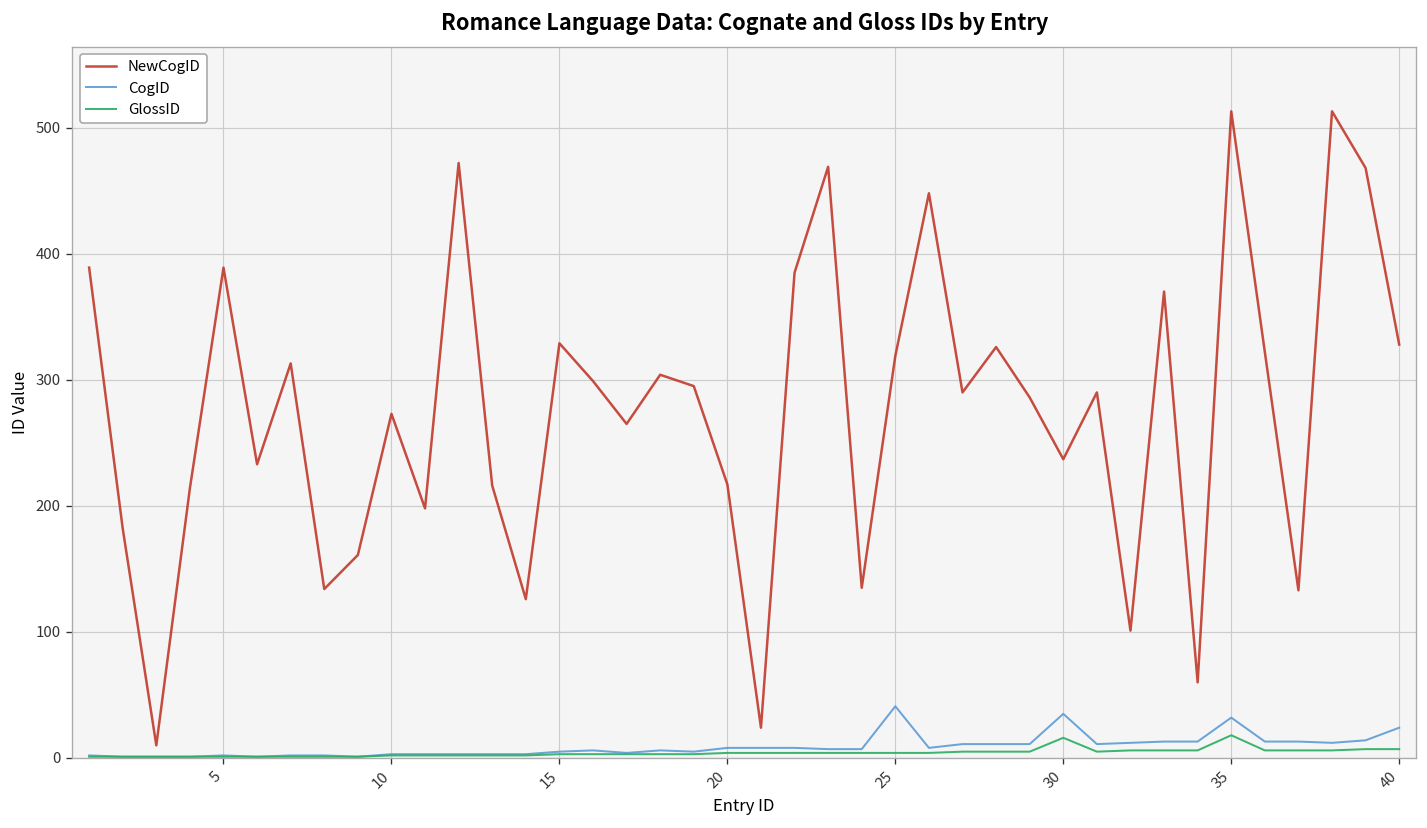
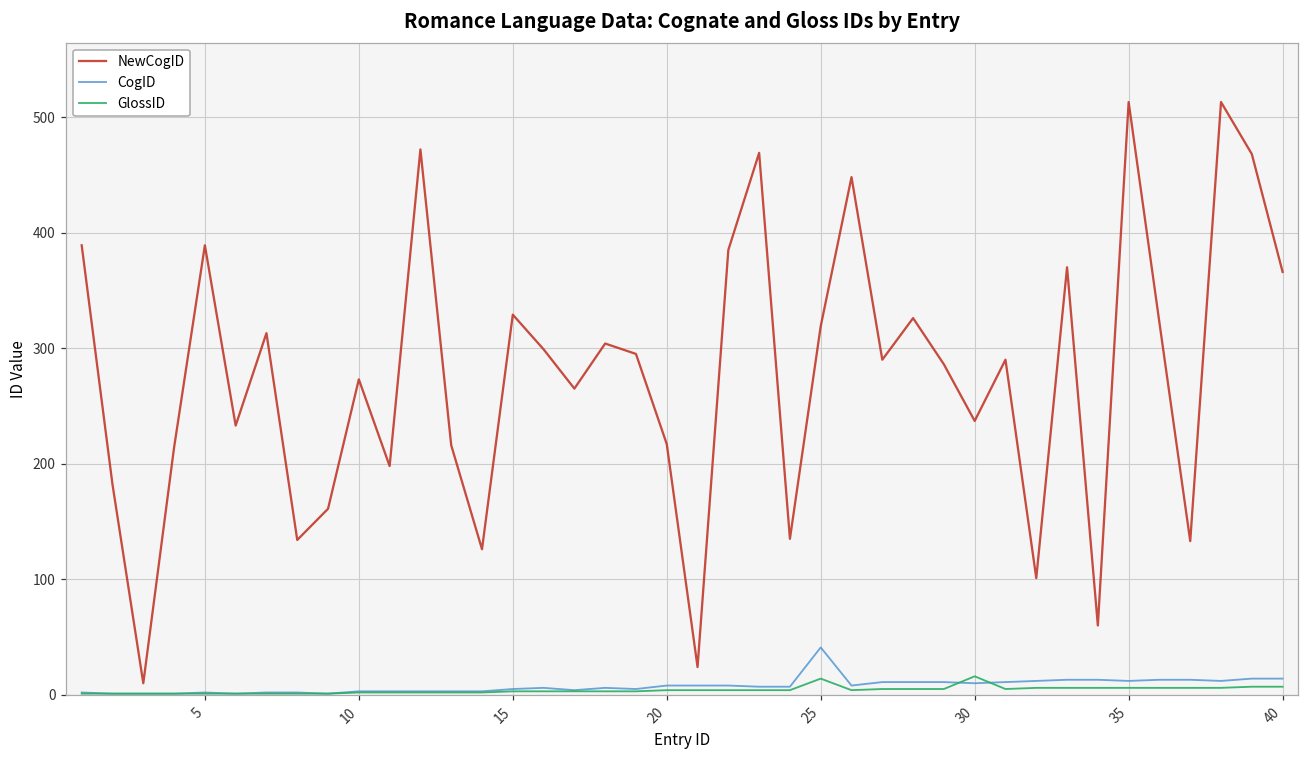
GlossID, 25: 4 -> 14
CogID, 30: 35 -> 10
CogID, 35: 32 -> 12
GlossID, 35: 18 -> 6
NewCogID, 40: 328 -> 366
CogID, 40: 24 -> 14
